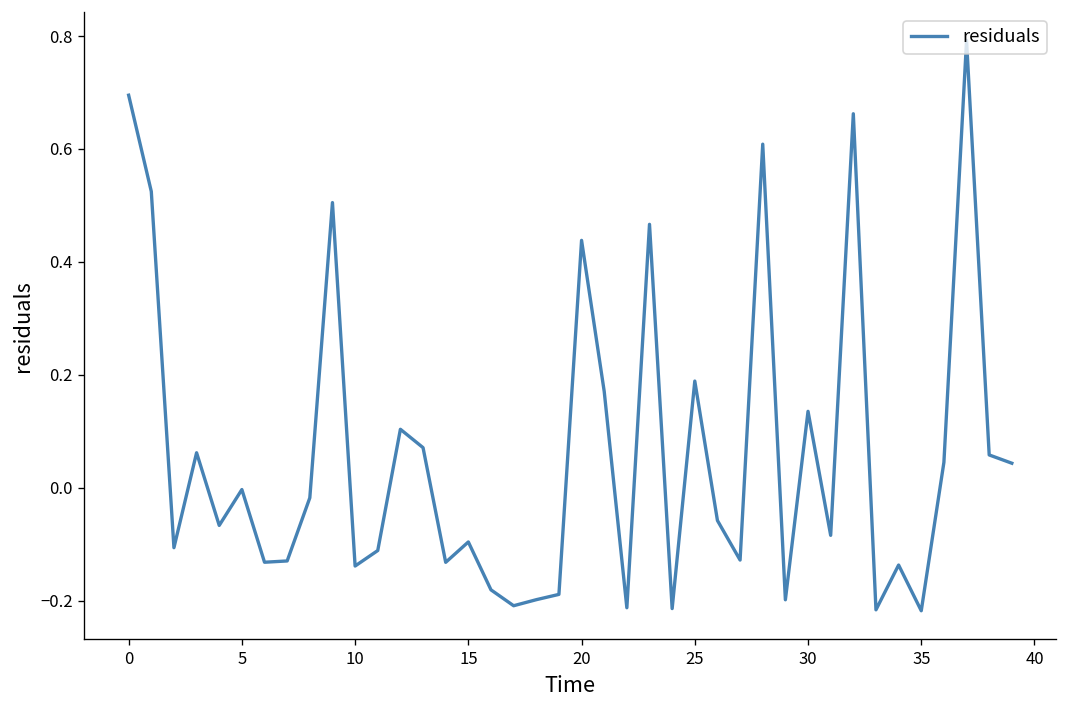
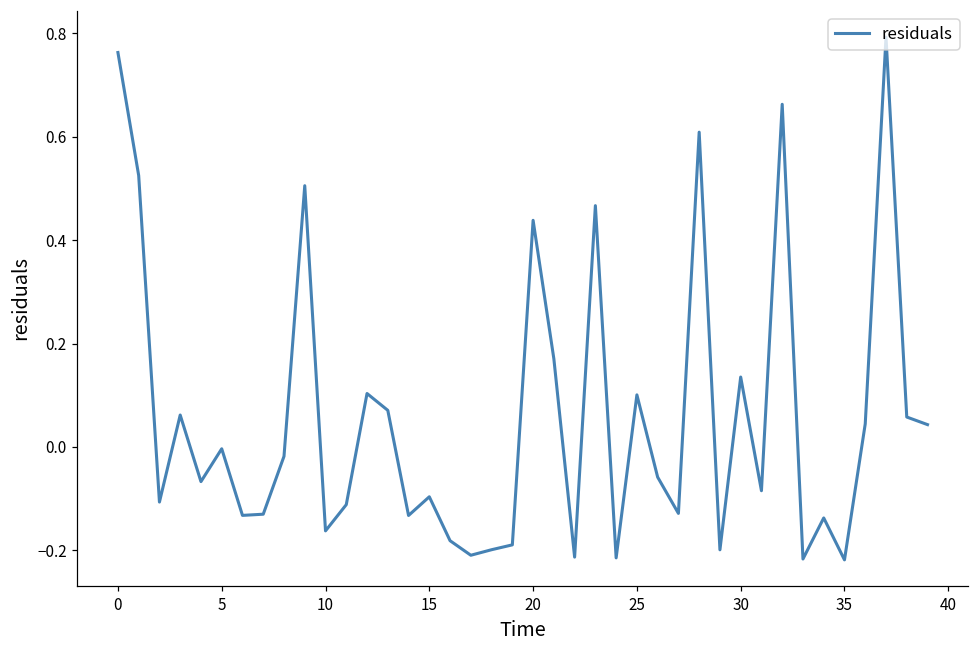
0: 0.70 -> 0.76
10: -0.14 -> -0.16
25: 0.19 -> 0.10
